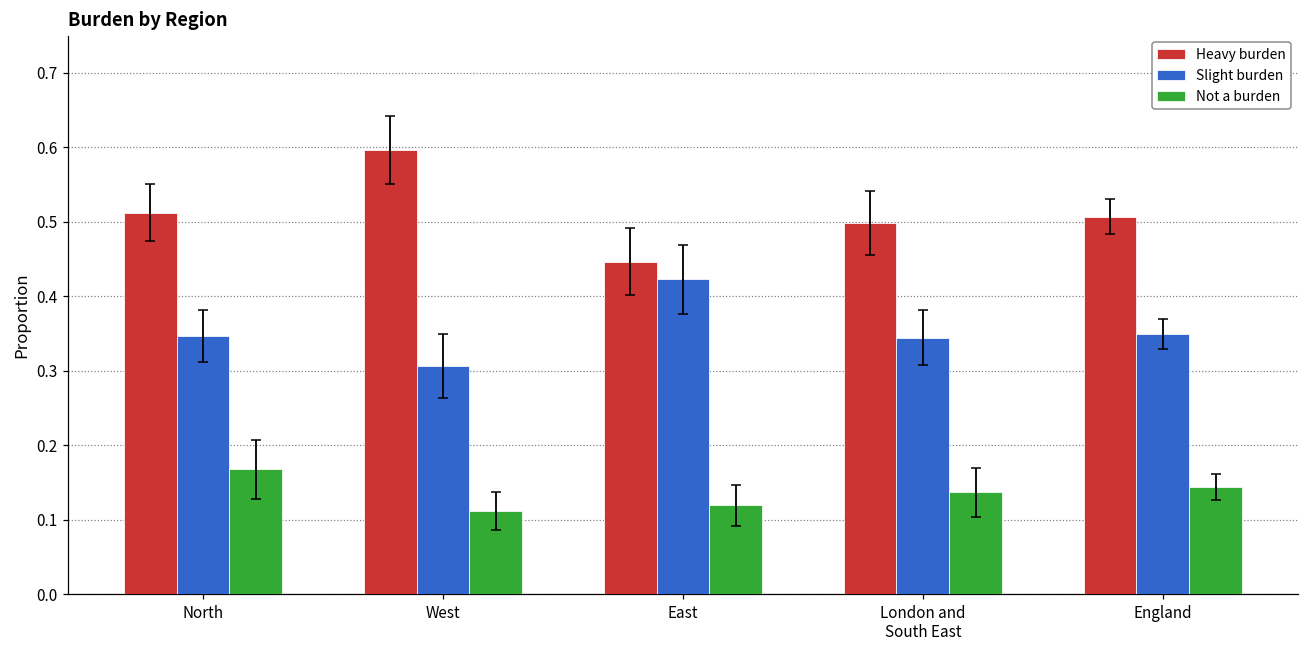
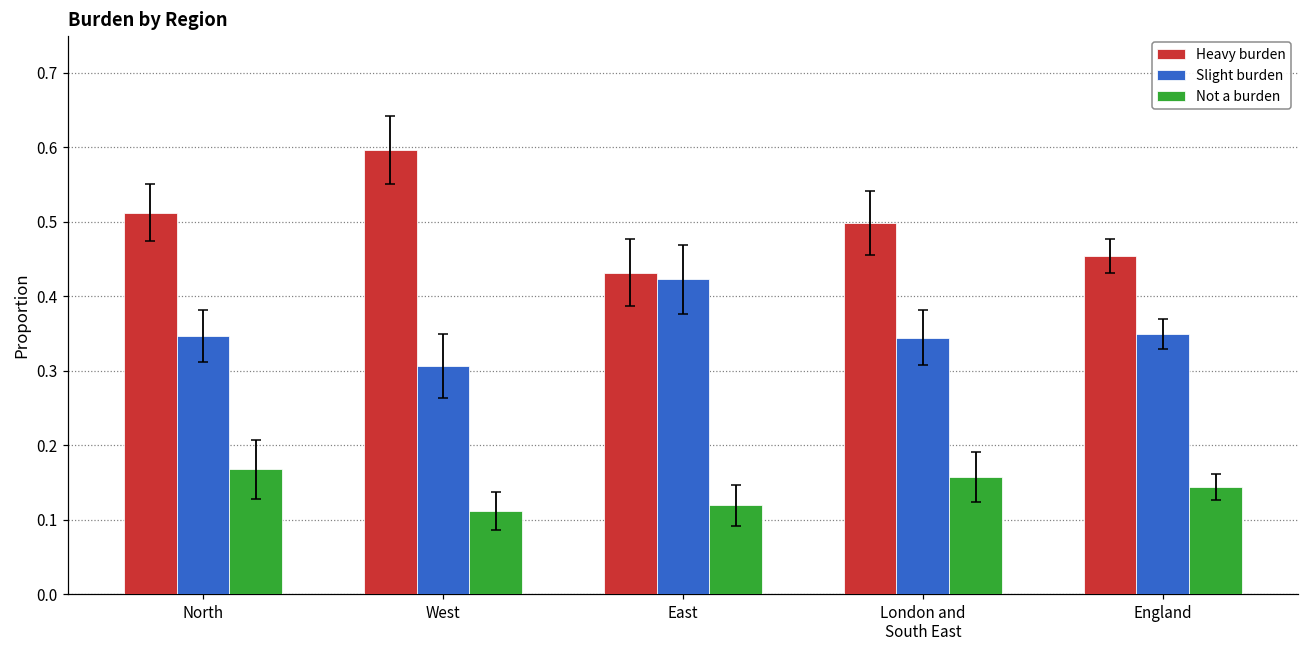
Heavy burden, East: 0.45 -> 0.43
Not a burden, London and South East: 0.14 -> 0.16
Heavy burden, England: 0.51 -> 0.45
